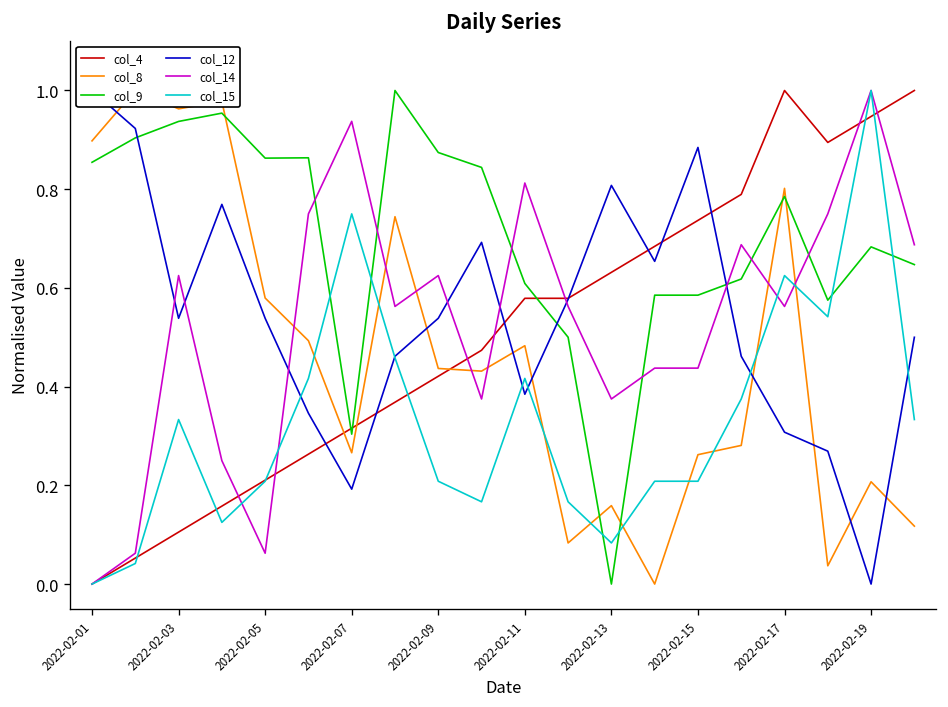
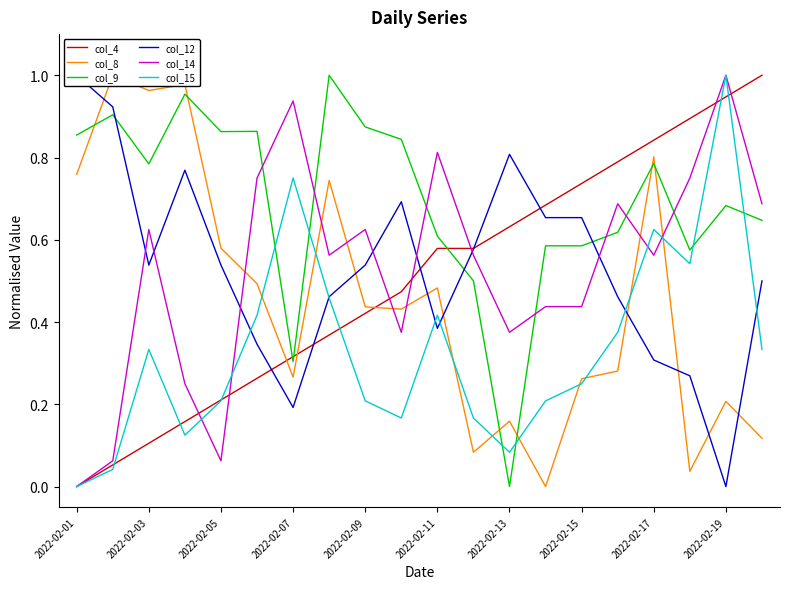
col_8, 2022-02-01: 0.90 -> 0.76
col_9, 2022-02-03: 0.94 -> 0.78
col_12, 2022-02-15: 0.88 -> 0.65
col_15, 2022-02-15: 0.21 -> 0.25
col_4, 2022-02-17: 1.00 -> 0.84
